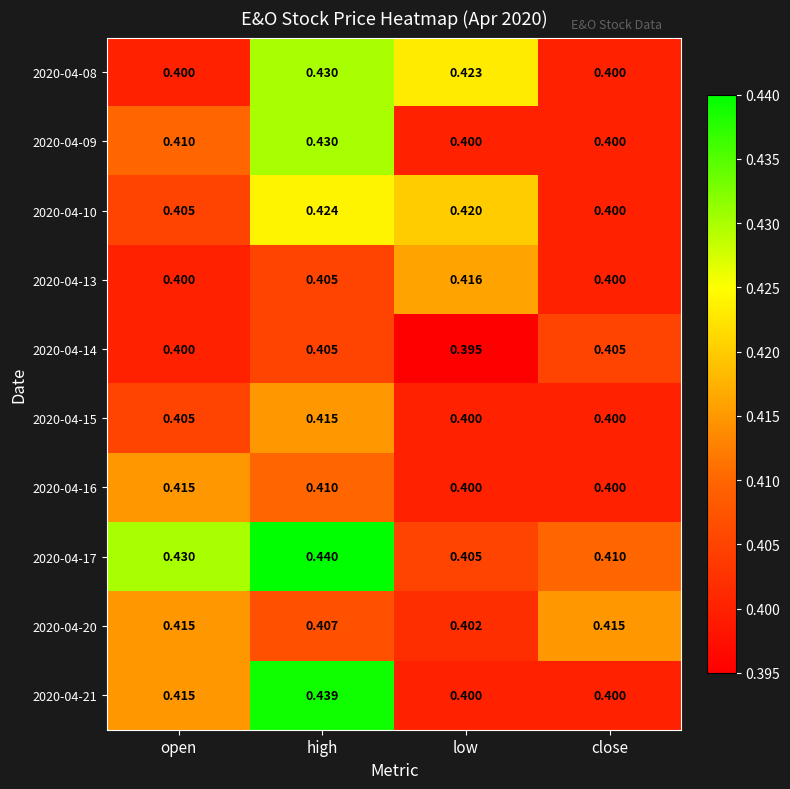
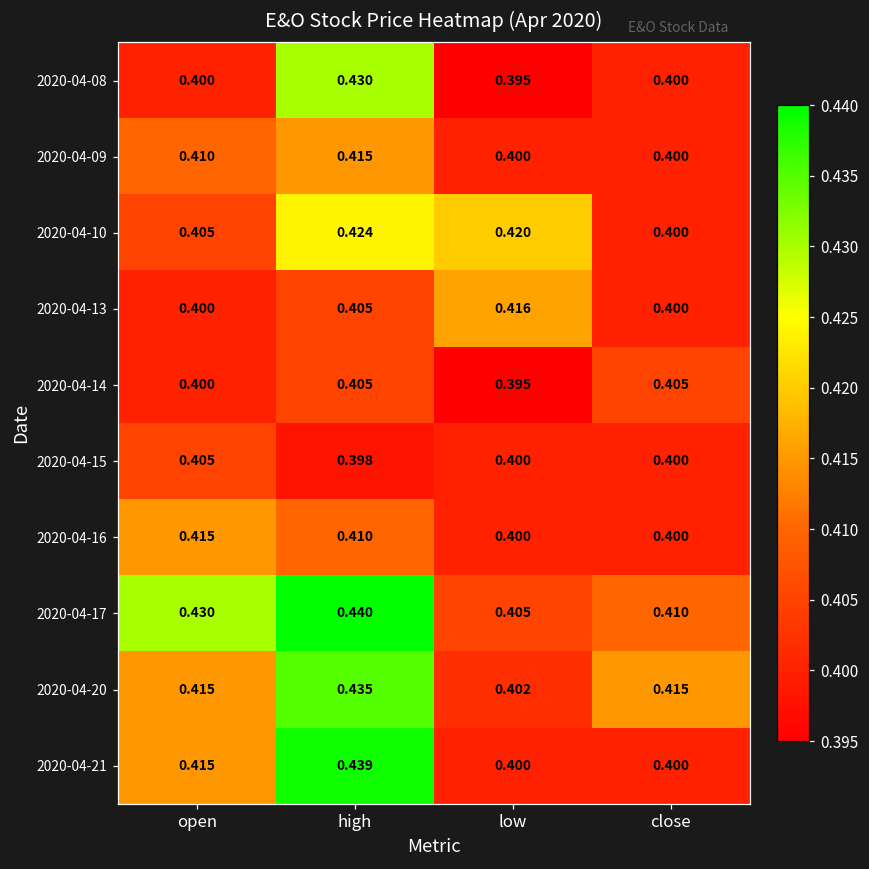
2020-04-08, low: 0.423 -> 0.395
2020-04-09, high: 0.430 -> 0.415
2020-04-15, high: 0.415 -> 0.398
2020-04-20, high: 0.407 -> 0.435
